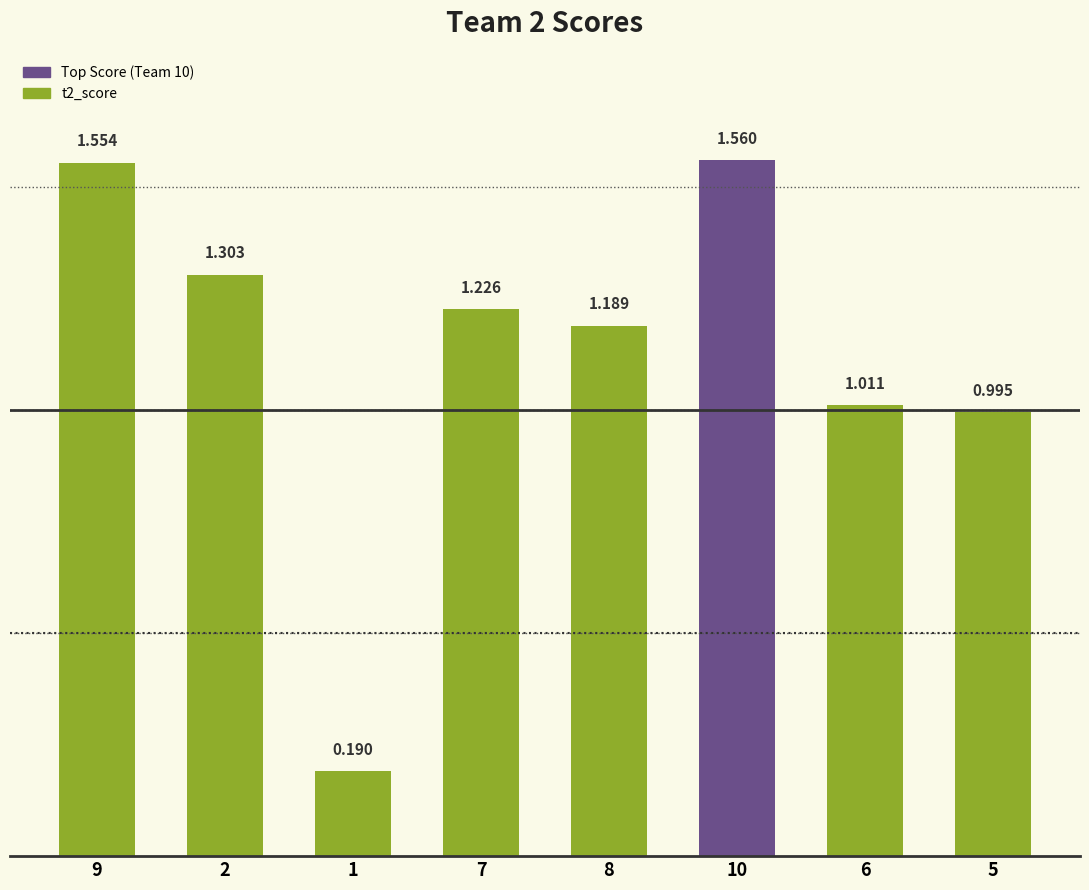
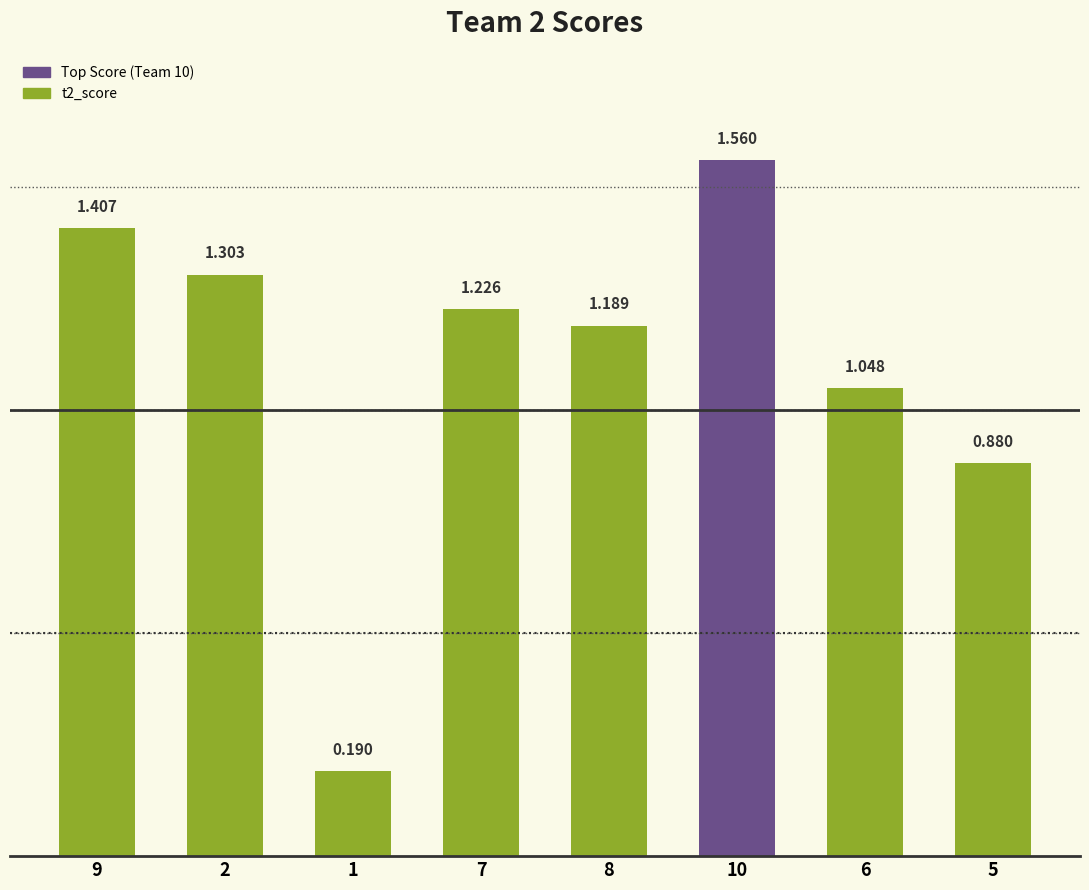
9: 1.554 -> 1.407
6: 1.011 -> 1.048
5: 0.995 -> 0.880
